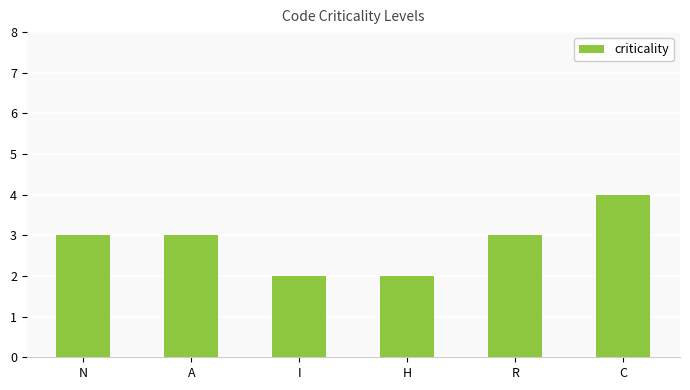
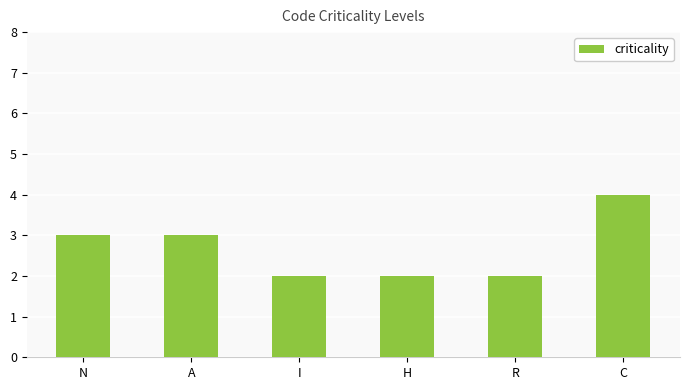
R: 3 -> 2
